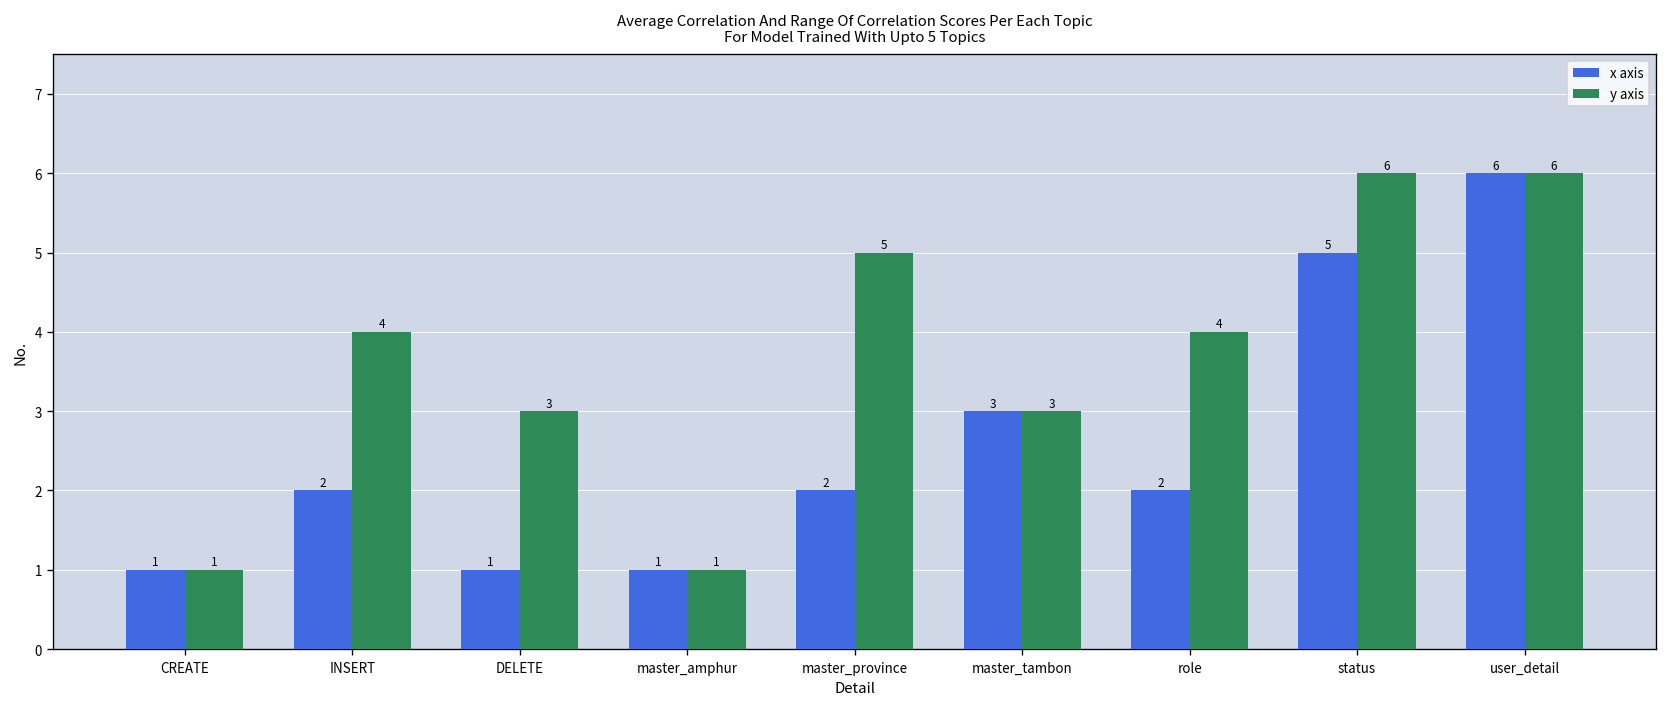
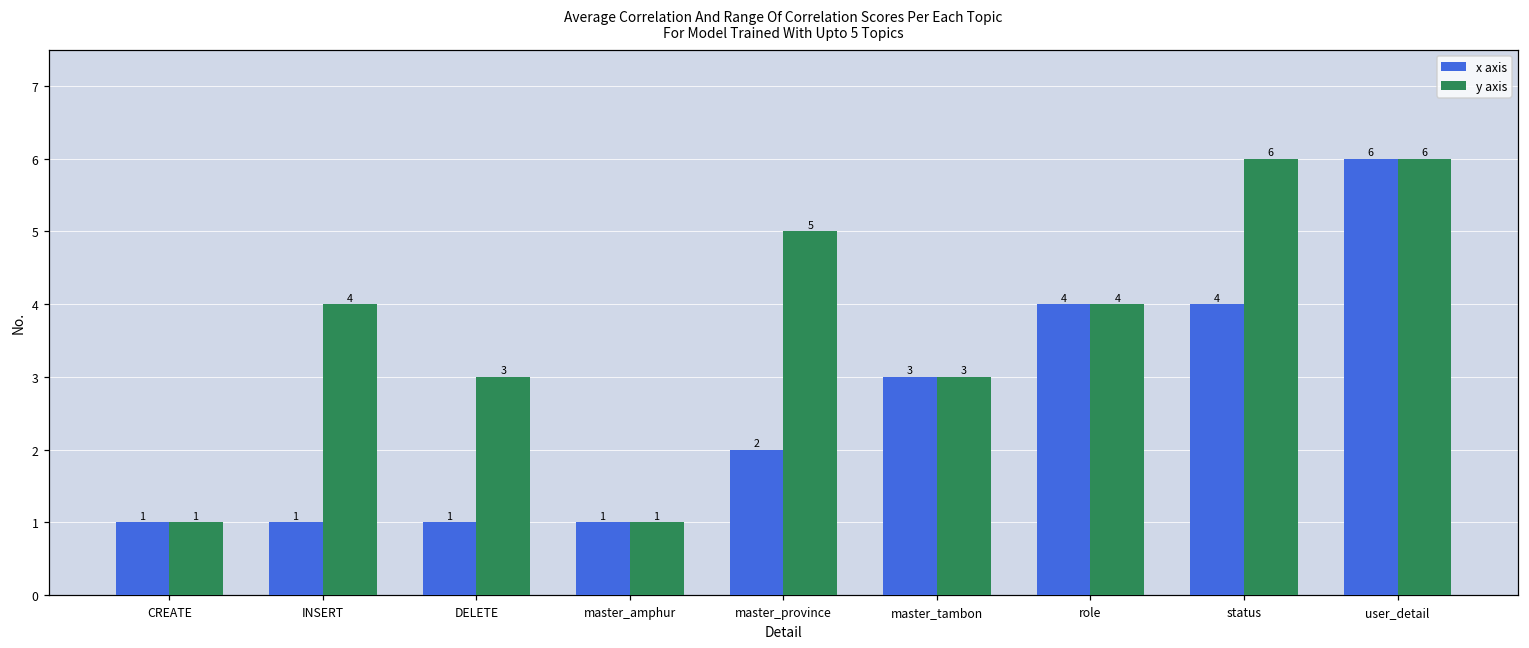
x axis, INSERT: 2 -> 1
x axis, role: 2 -> 4
x axis, status: 5 -> 4
